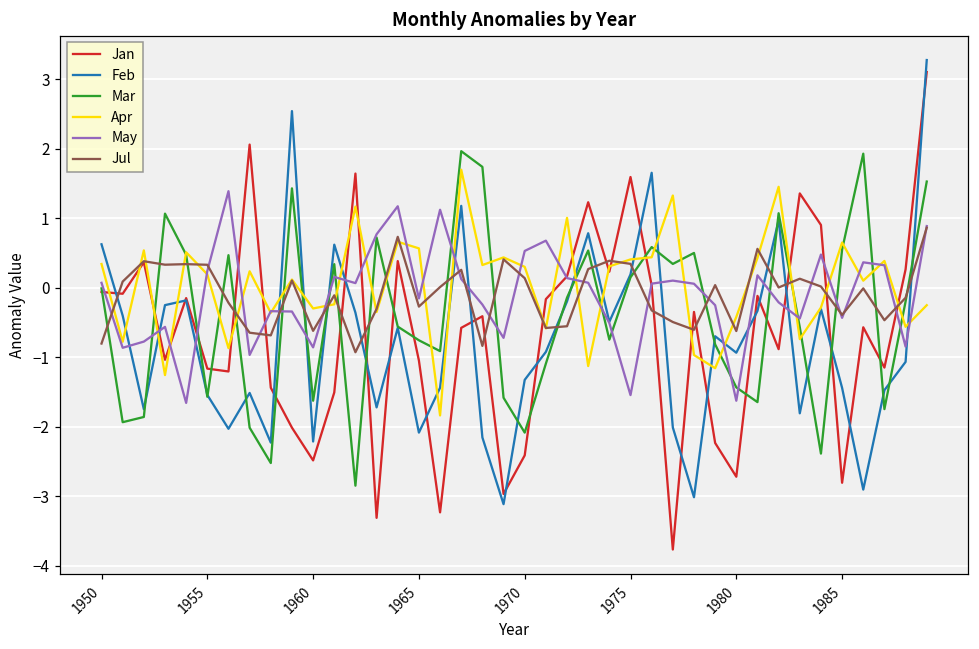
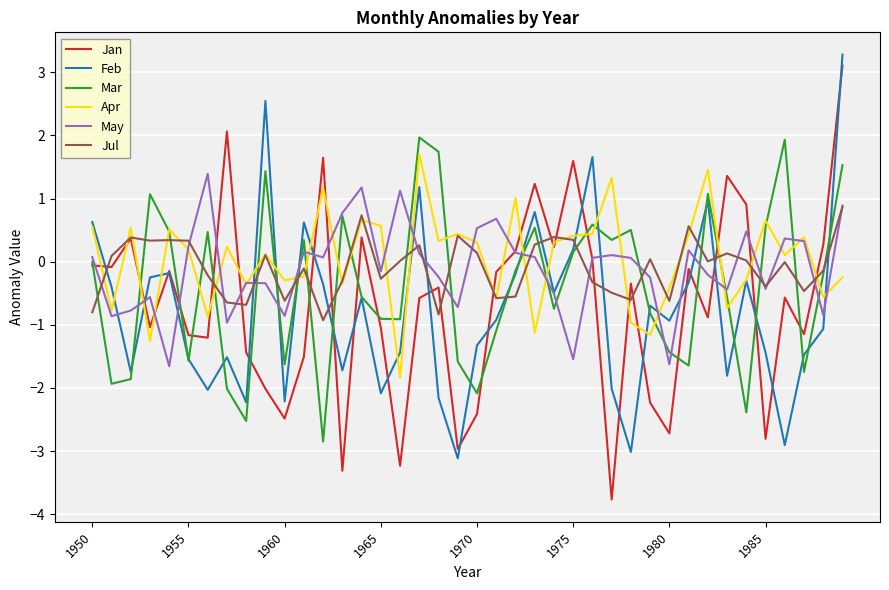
Apr, 1950: 0.3 -> 0.6
Mar, 1965: -0.8 -> -0.9
